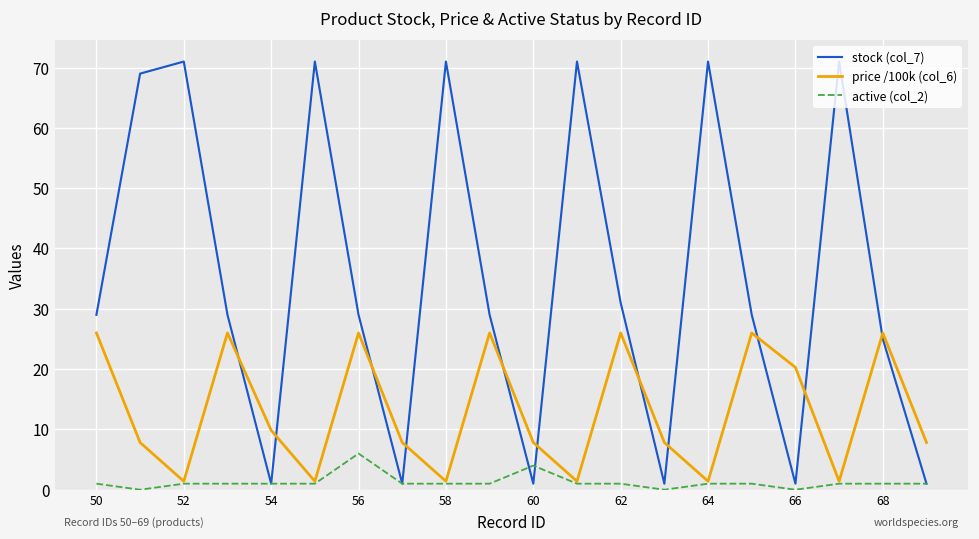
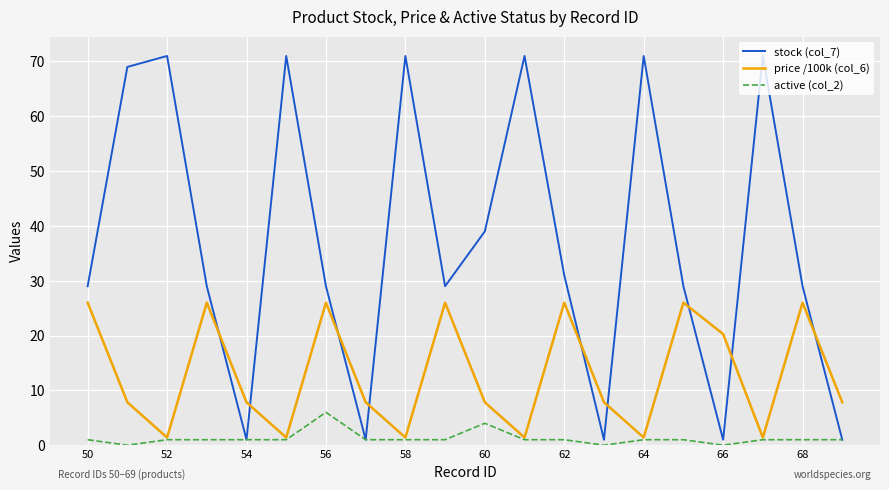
price /100k (col_6), 54: 10 -> 8
stock (col_7), 60: 1 -> 39
stock (col_7), 68: 25 -> 29
